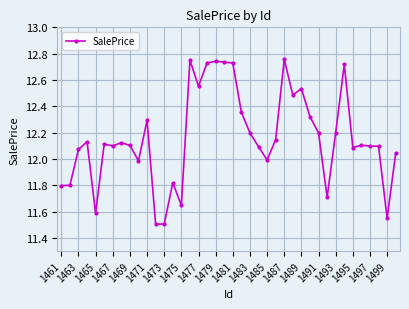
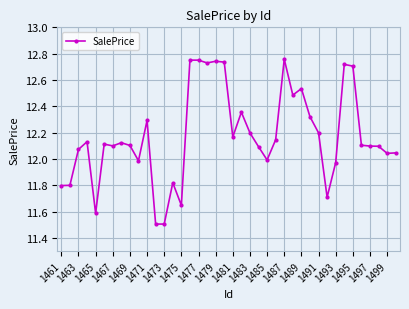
1477: 12.55 -> 12.75
1481: 12.73 -> 12.17
1493: 12.20 -> 11.97
1495: 12.09 -> 12.71
1499: 11.55 -> 12.04
